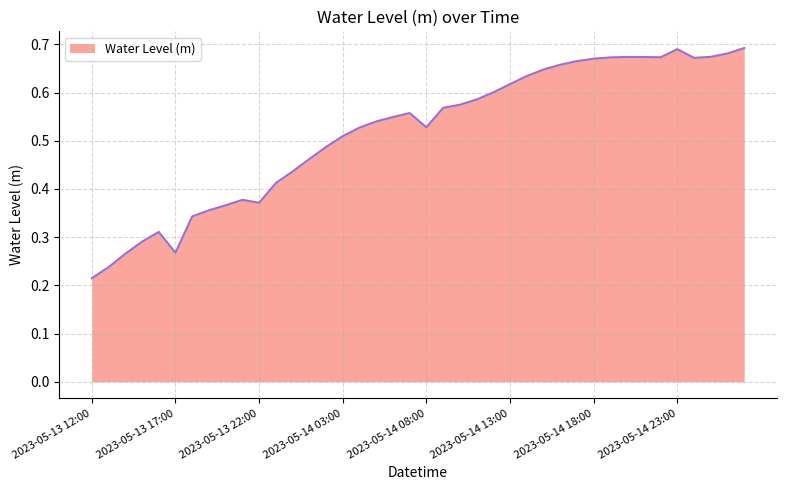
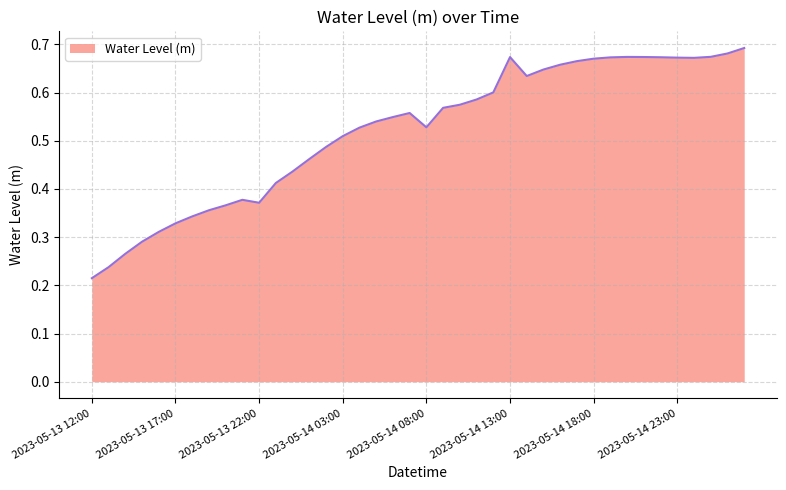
2023-05-13 17:00: 0.27 -> 0.33
2023-05-14 13:00: 0.62 -> 0.67
2023-05-14 23:00: 0.69 -> 0.67
